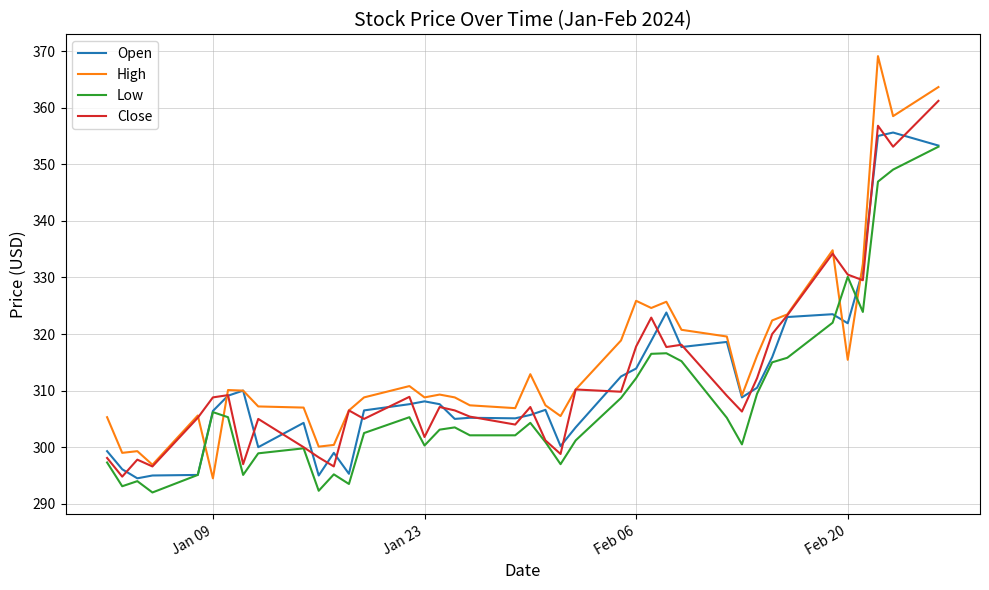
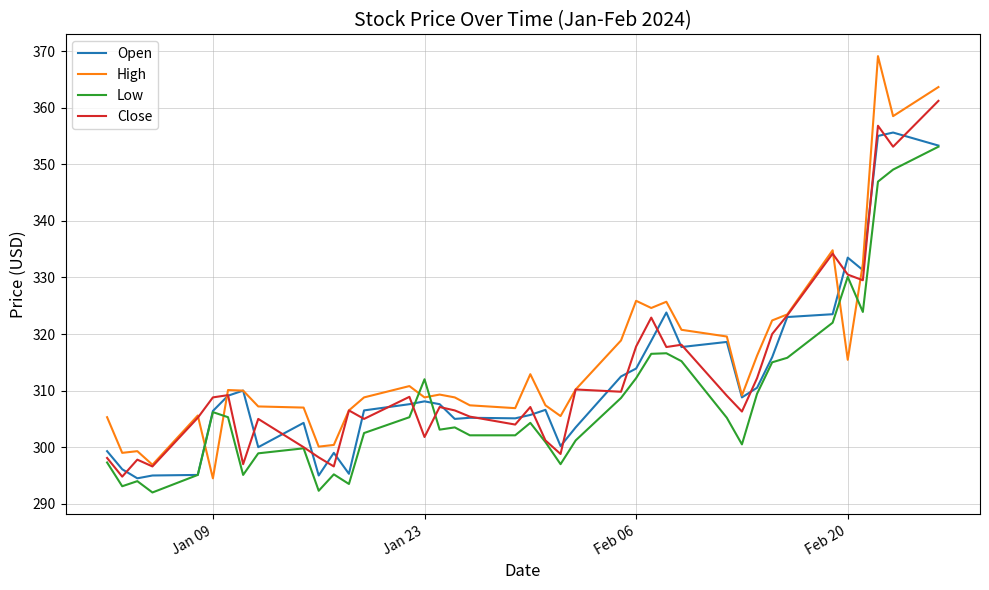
Low, Jan 23: 300 -> 312
Open, Feb 20: 322 -> 334
